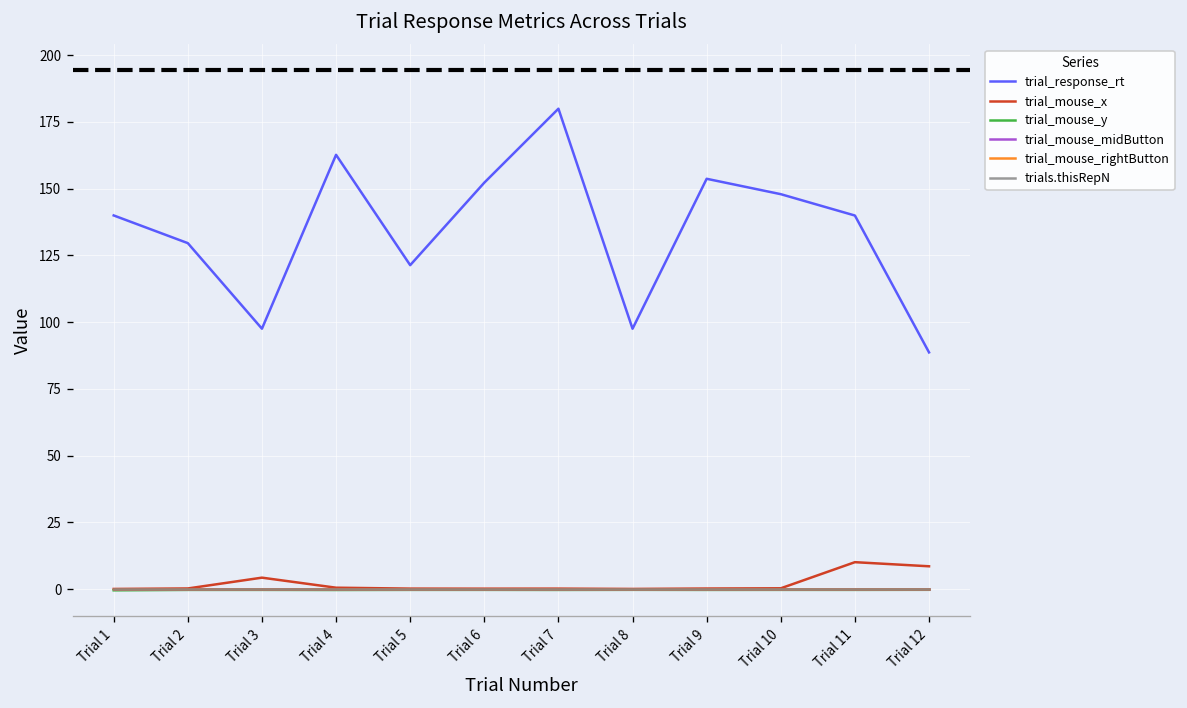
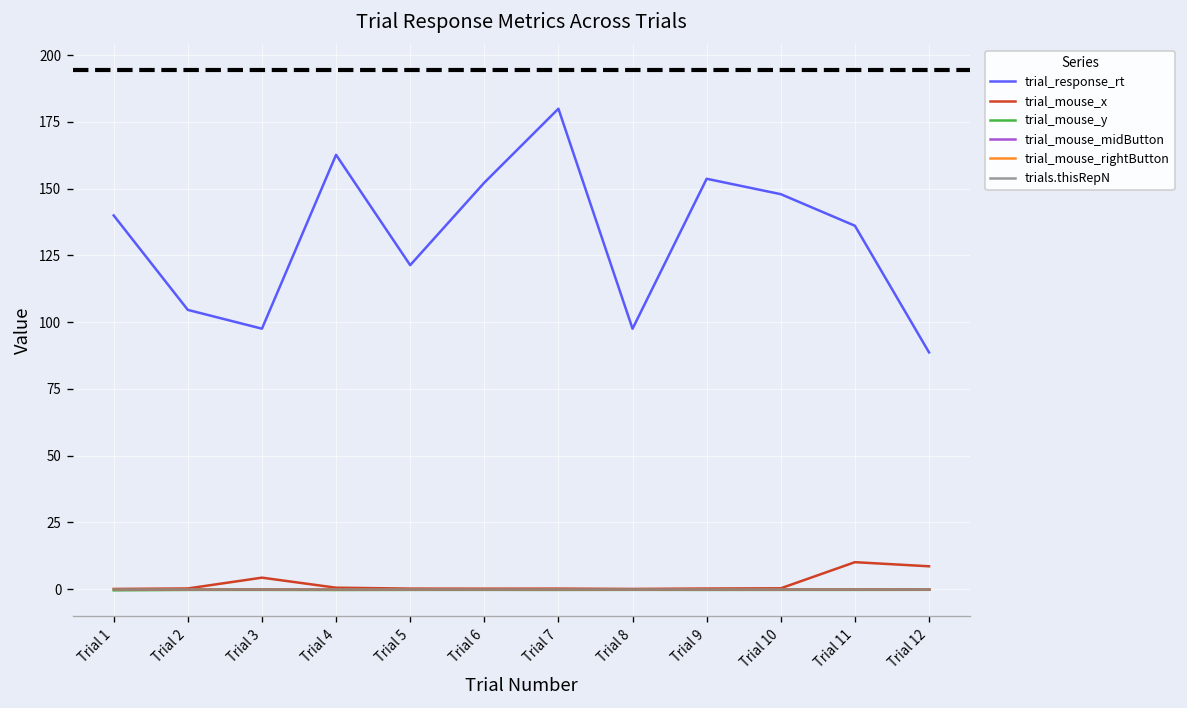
trial_response_rt, Trial 2: 130 -> 105
trial_response_rt, Trial 11: 140 -> 136
